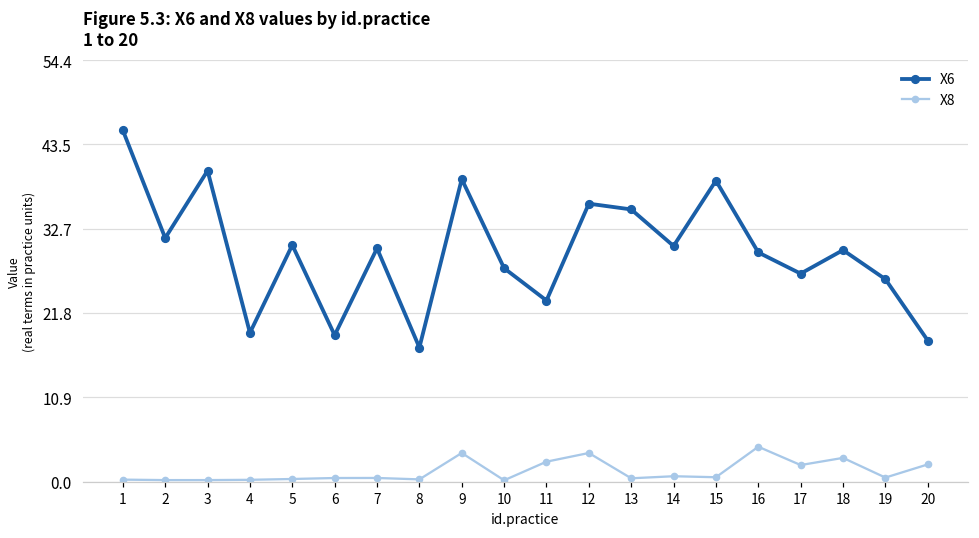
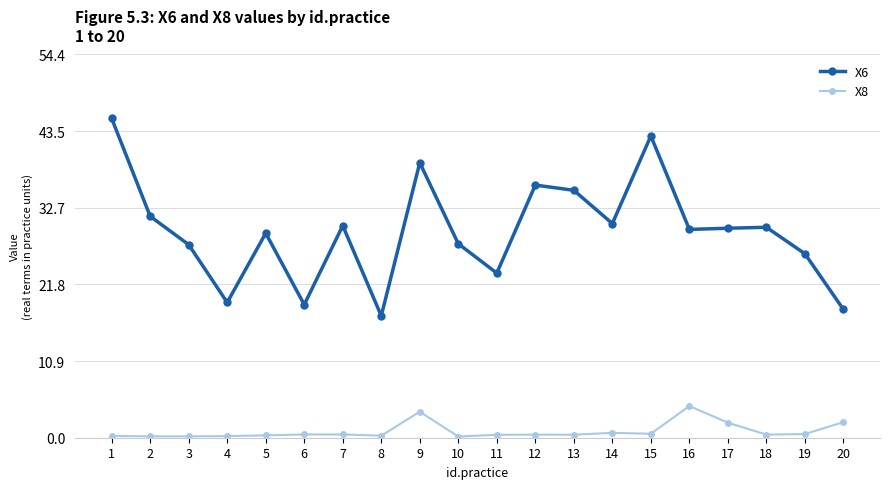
X6, 3: 40 -> 27
X6, 5: 31 -> 29
X8, 11: 3 -> 0
X8, 12: 4 -> 0
X6, 15: 39 -> 43
X6, 17: 27 -> 30
X8, 18: 3 -> 0
